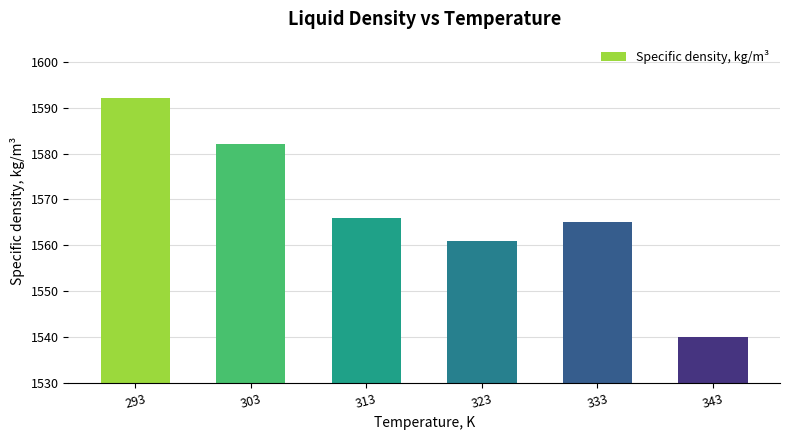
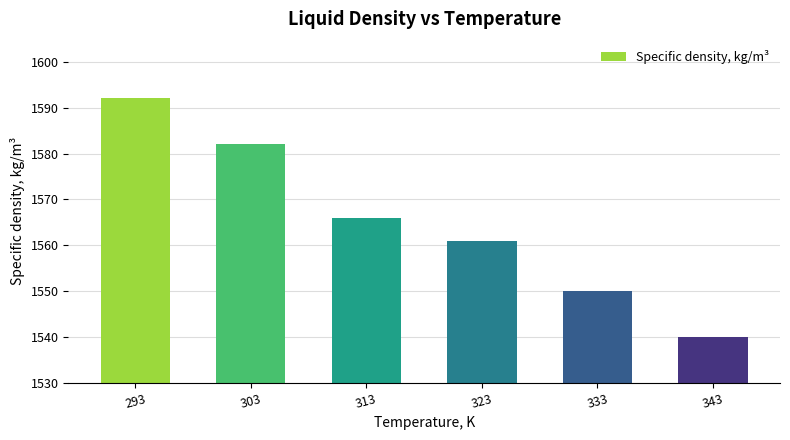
333: 1565 -> 1550
